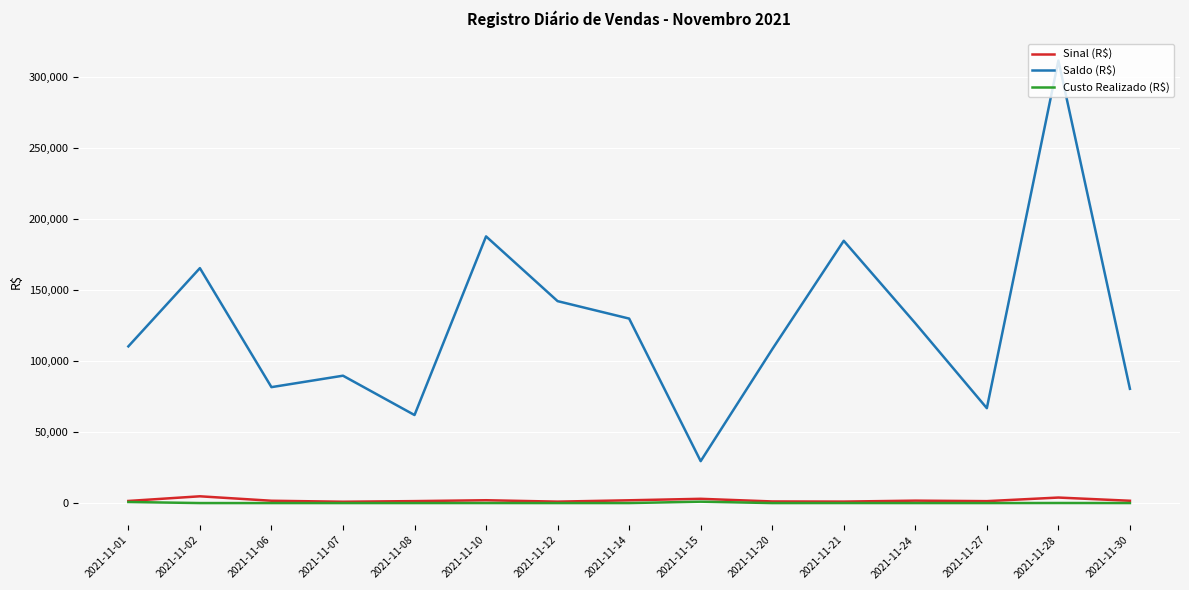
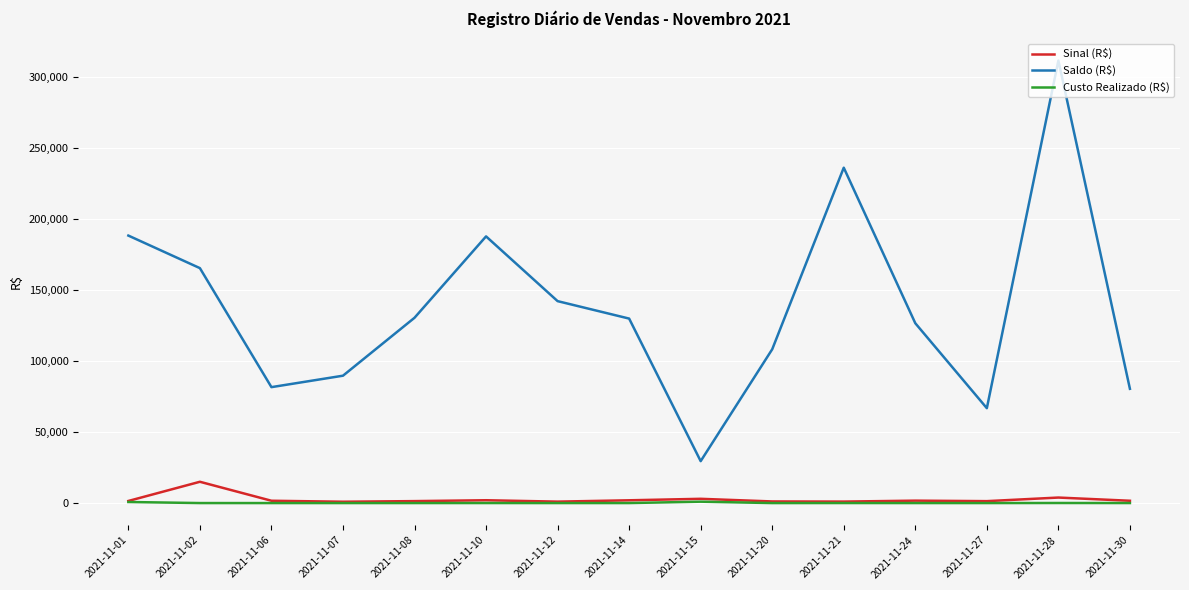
Saldo (R$), 2021-11-01: 110,000 -> 188,000
Sinal (R$), 2021-11-02: 5,000 -> 15,000
Saldo (R$), 2021-11-08: 62,000 -> 130,000
Saldo (R$), 2021-11-21: 185,000 -> 236,000
